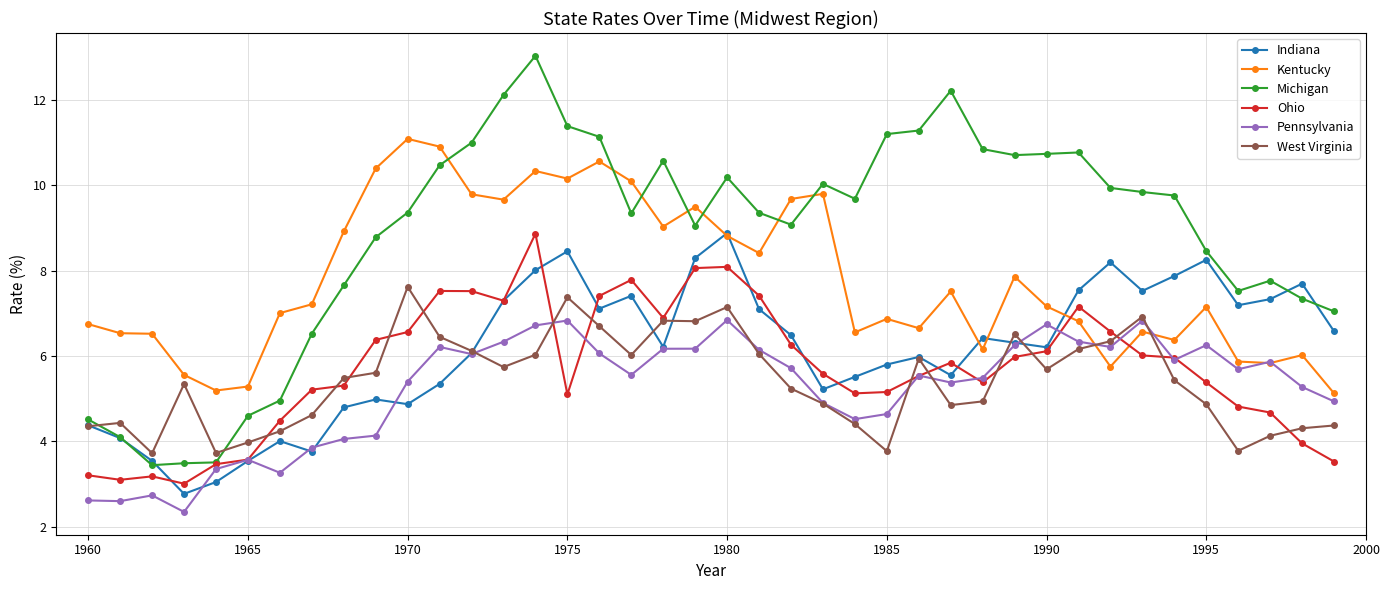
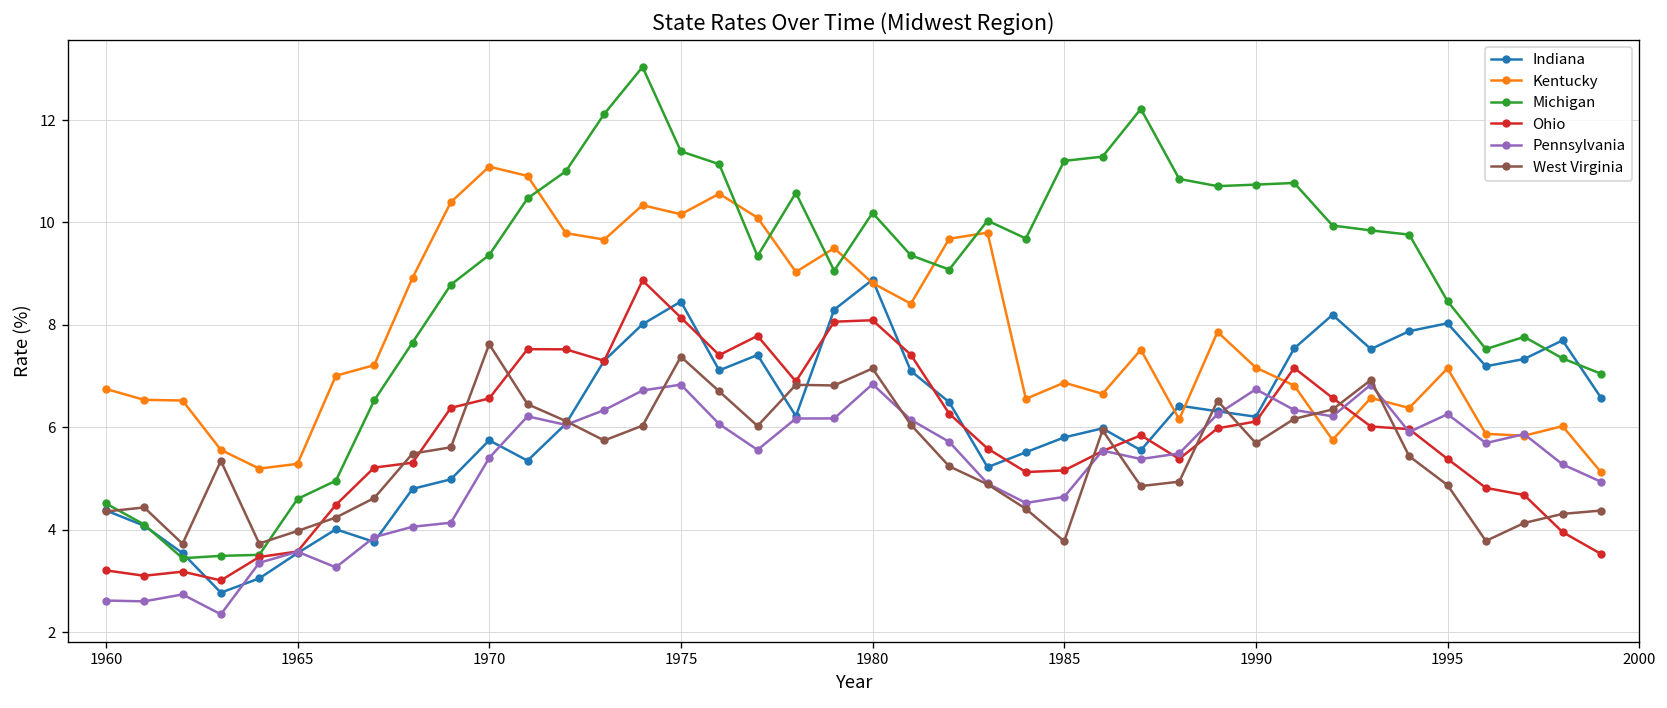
Indiana, 1970: 4.9 -> 5.7
Ohio, 1975: 5.1 -> 8.1
Indiana, 1995: 8.3 -> 8.0
